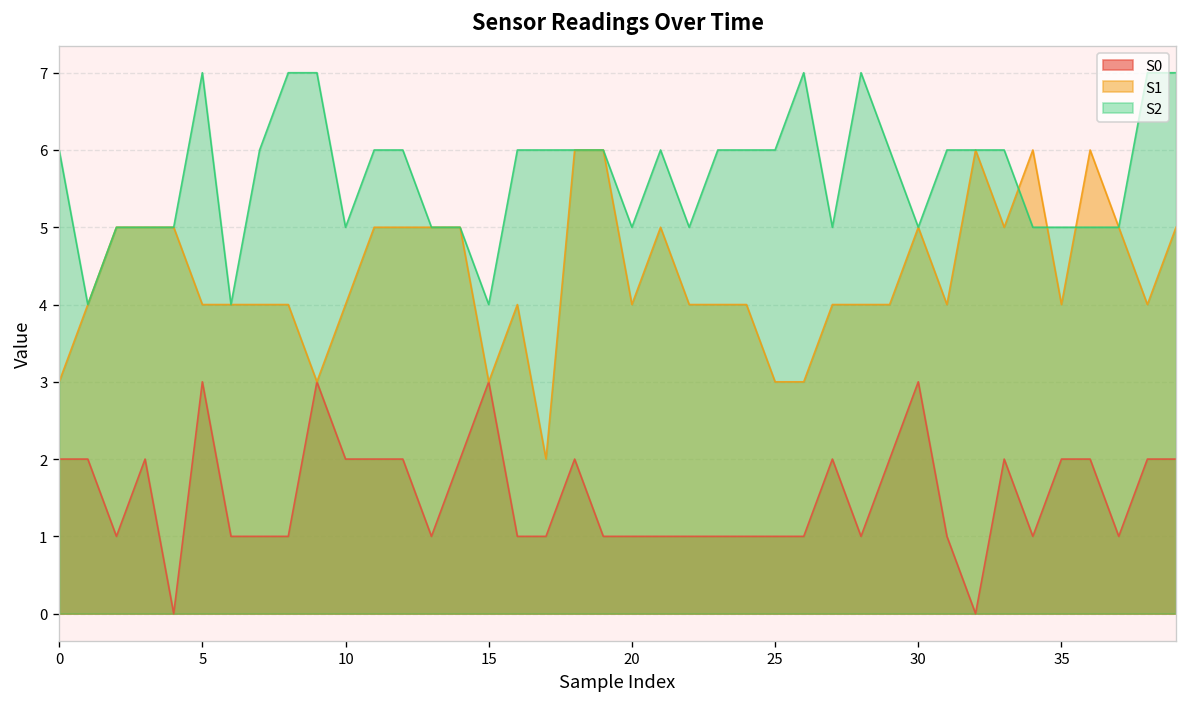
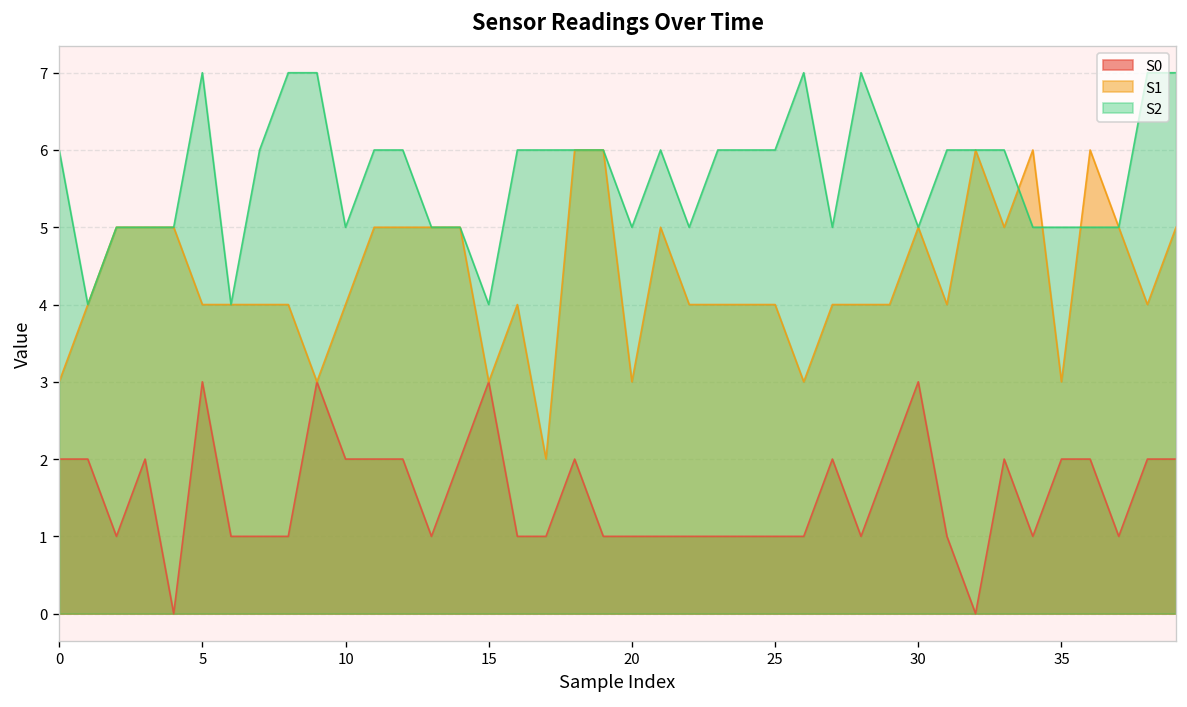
S1, 20: 4.0 -> 3.0
S1, 25: 3.0 -> 4.0
S1, 35: 4.0 -> 3.0
